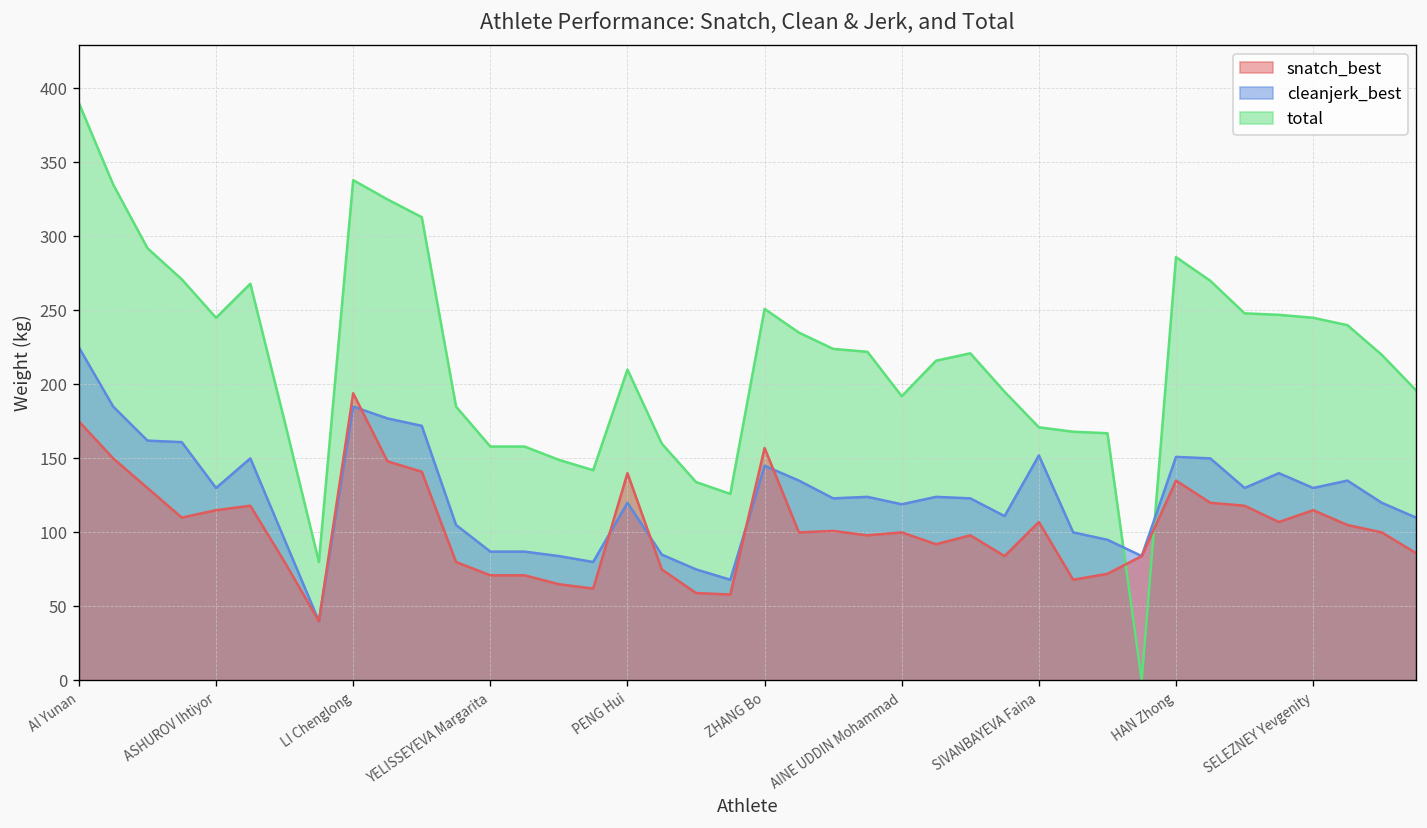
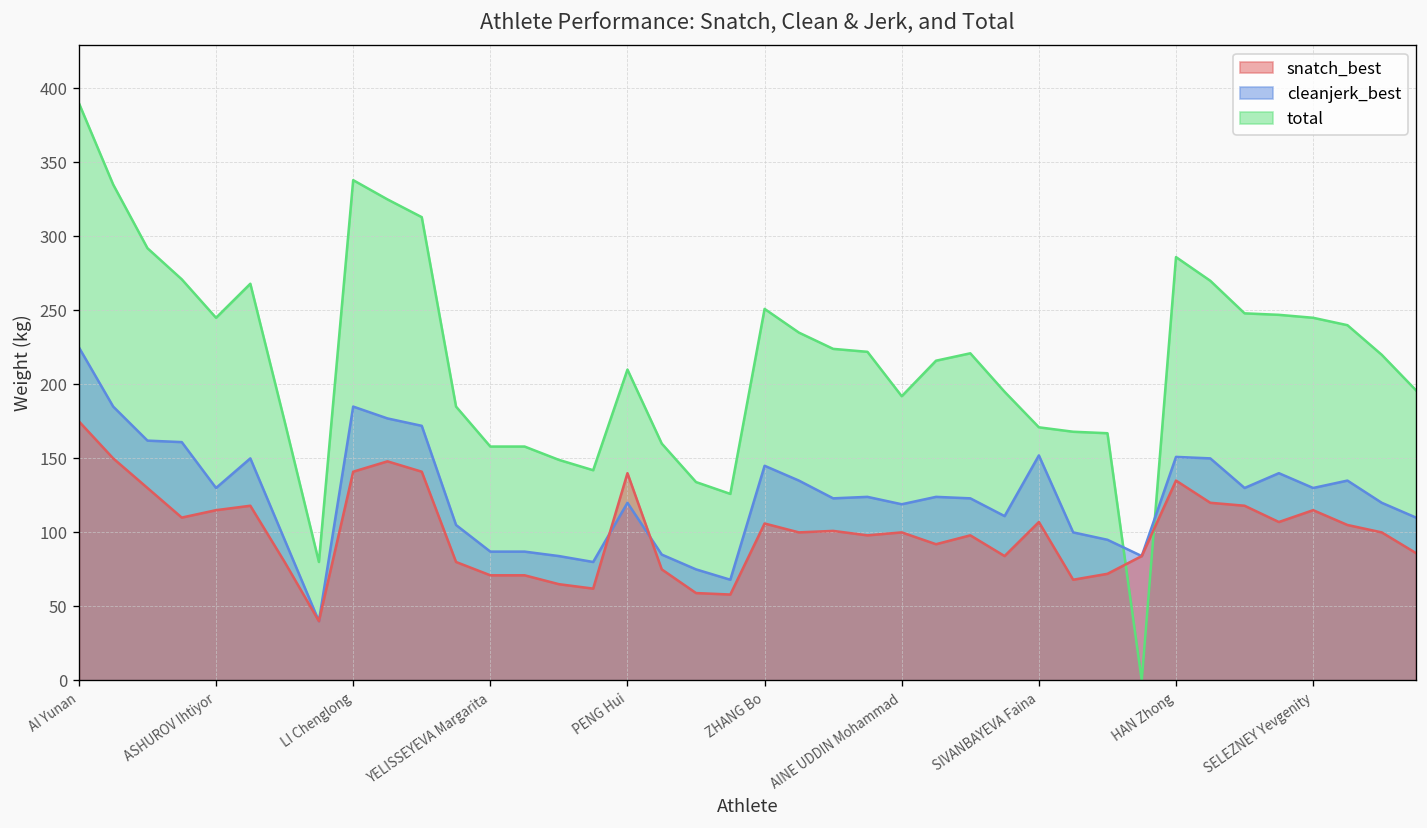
snatch_best, LI Chenglong: 194 -> 141
snatch_best, ZHANG Bo: 157 -> 106
